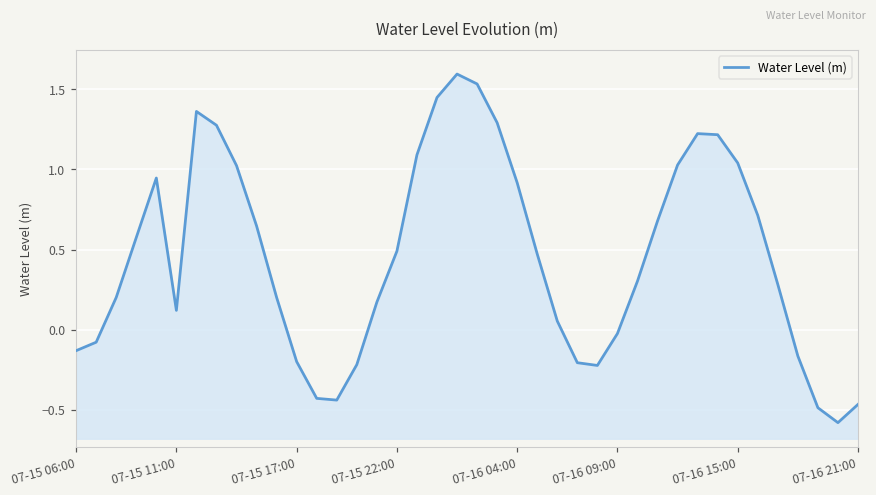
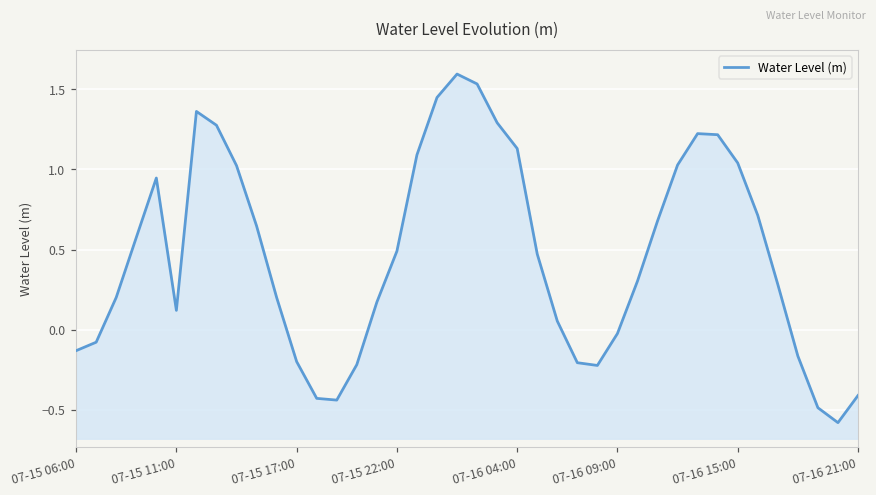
07-16 04:00: 0.92 -> 1.13
07-16 21:00: -0.47 -> -0.41
